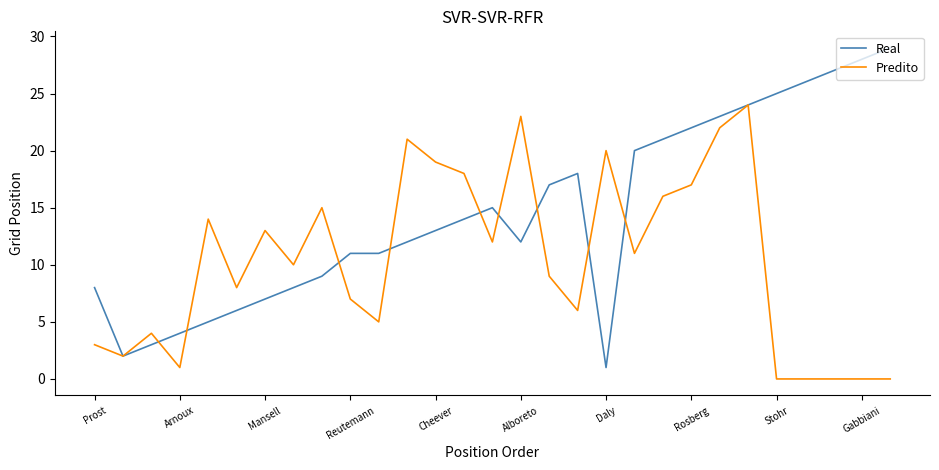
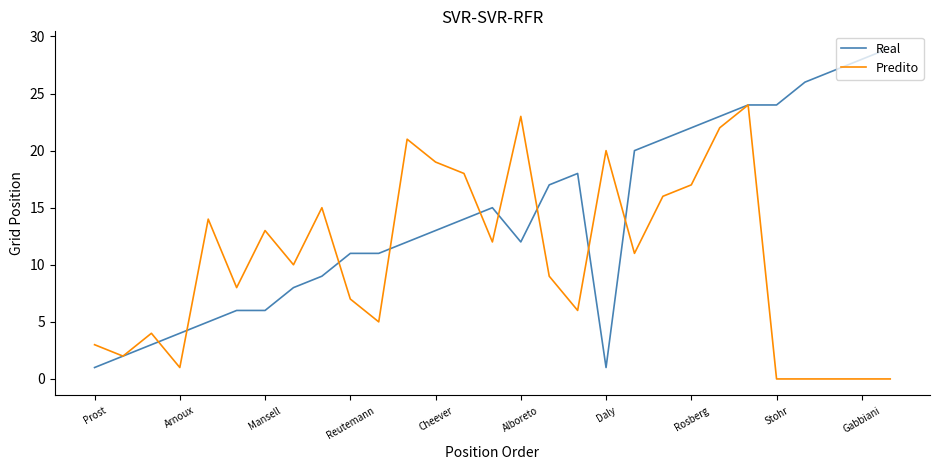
Real, Prost: 8 -> 1
Real, Mansell: 7 -> 6
Real, Stohr: 25 -> 24
